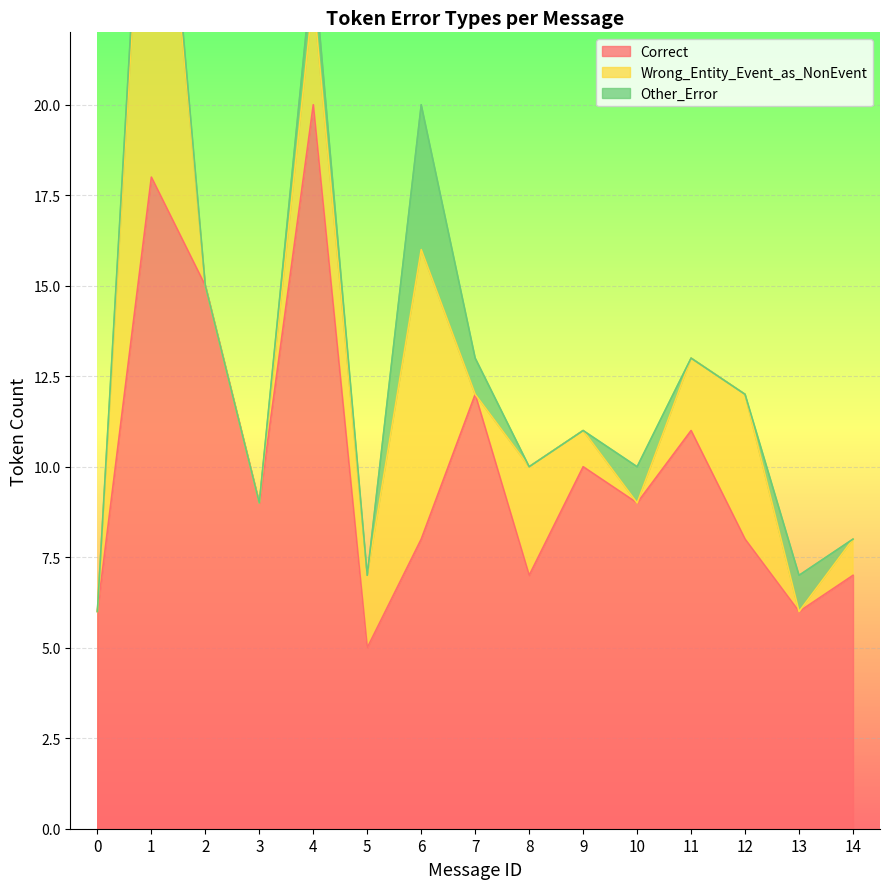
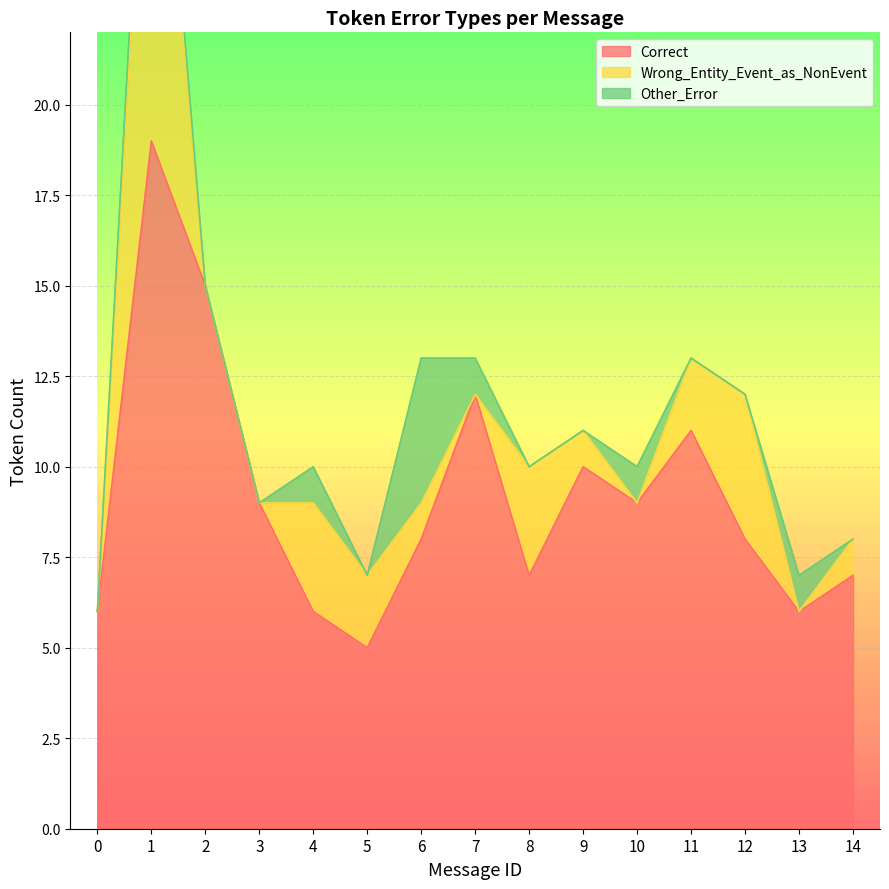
Correct, 1: 18 -> 19
Correct, 4: 20 -> 6
Wrong_Entity_Event_as_NonEvent, 6: 8 -> 1
